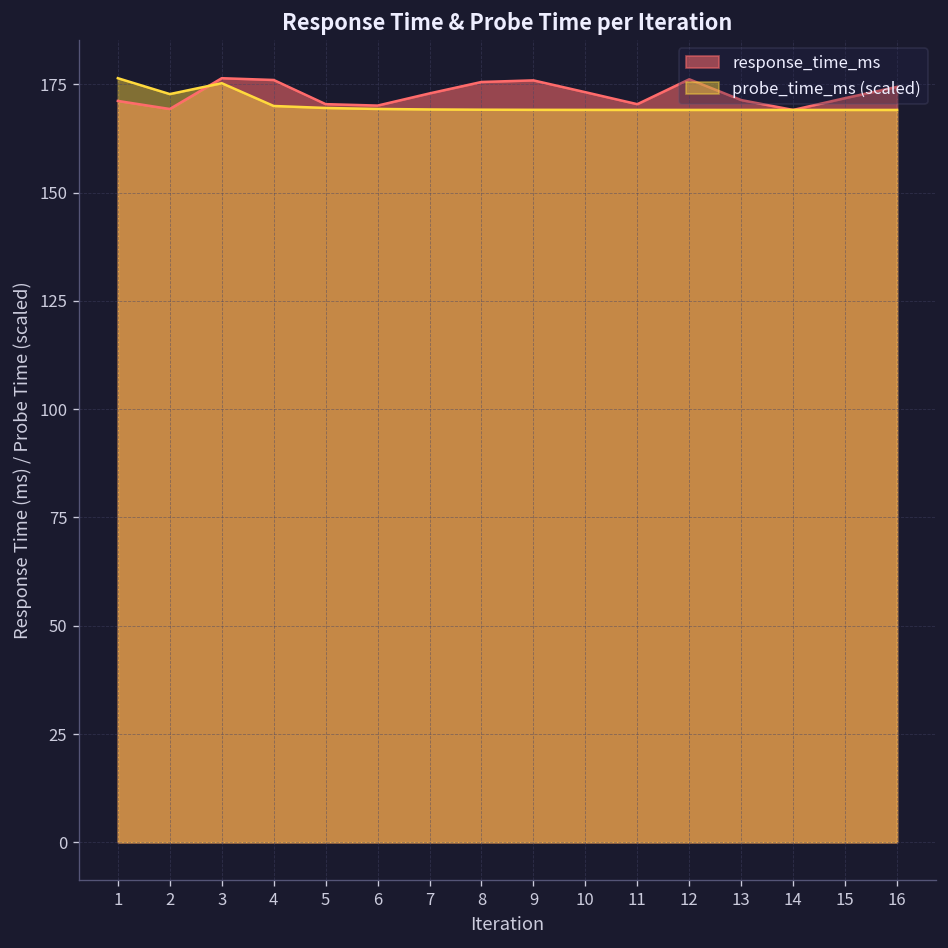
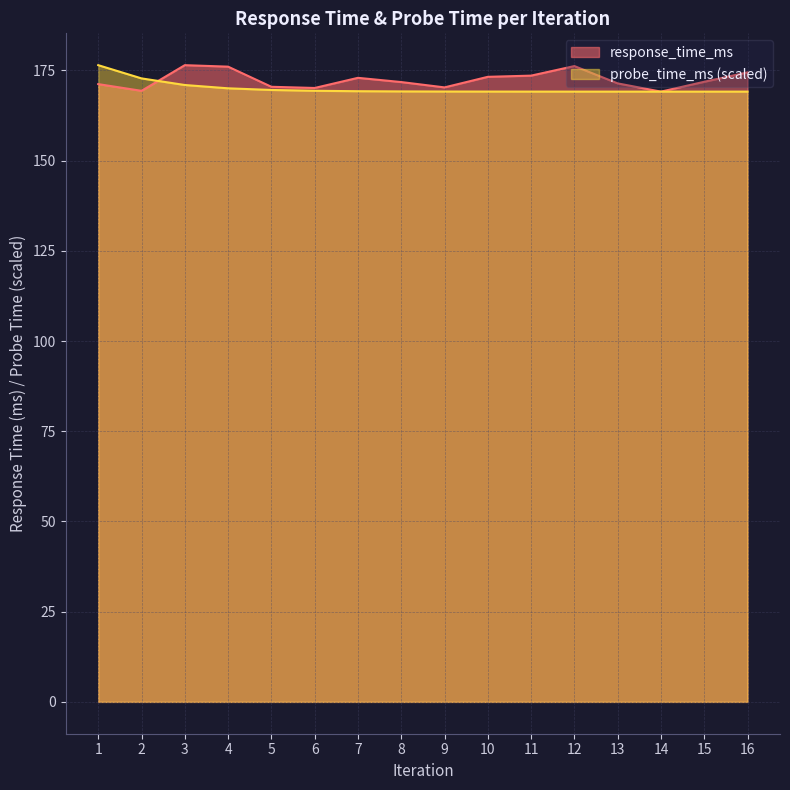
probe_time_ms (scaled), 3: 175 -> 171
response_time_ms, 8: 176 -> 172
response_time_ms, 9: 176 -> 170
response_time_ms, 11: 170 -> 174
